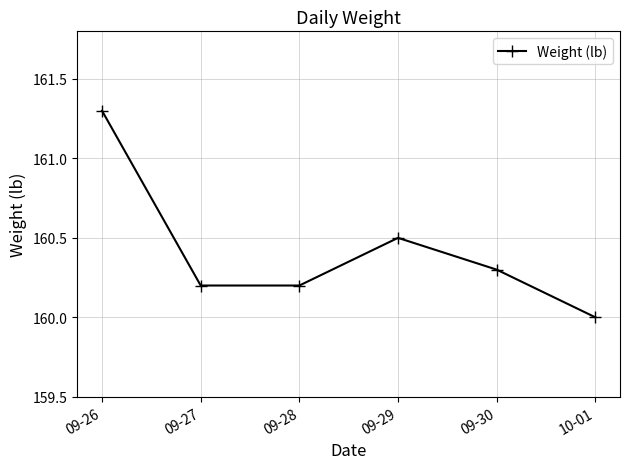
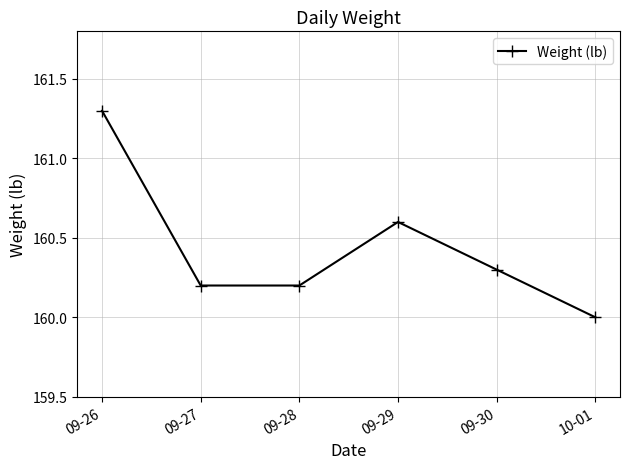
09-29: 160.5 -> 160.6
